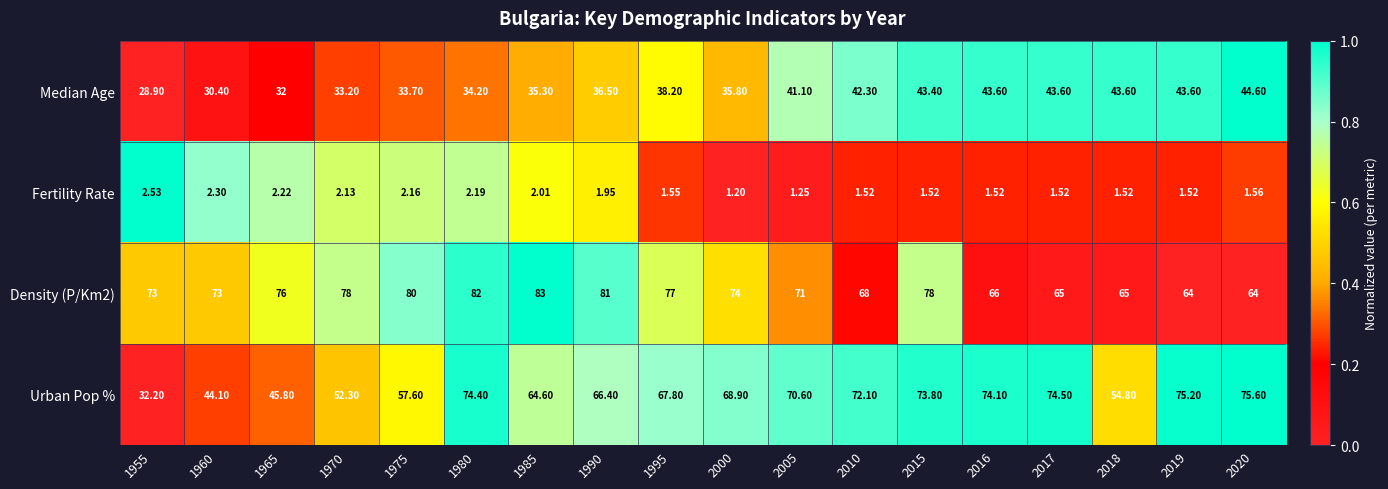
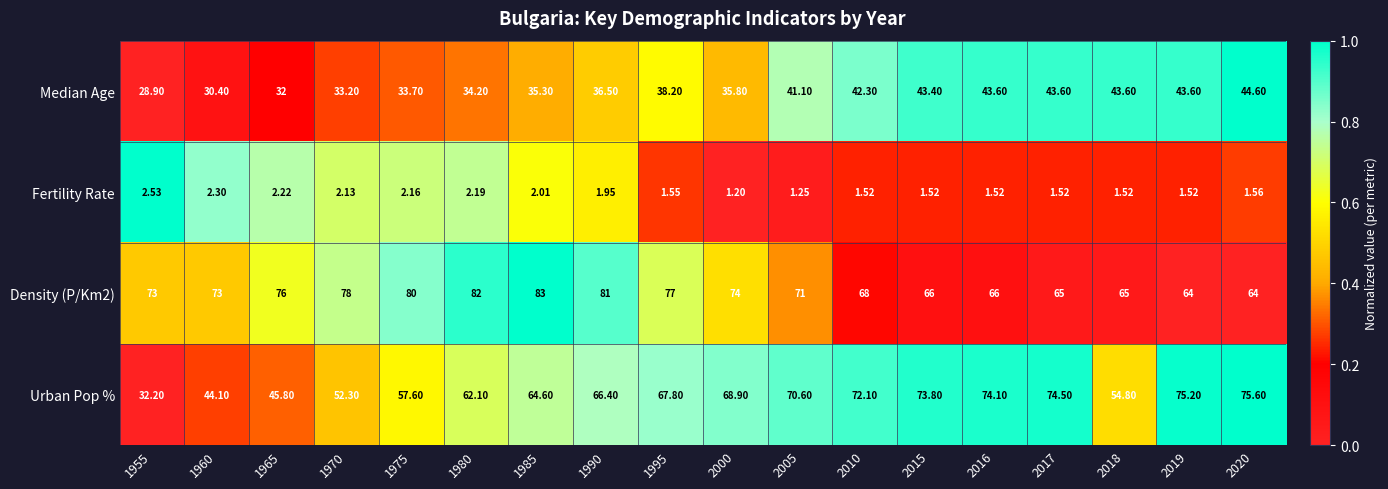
Density (P/Km2), 2015: 78 -> 66
Urban Pop %, 1980: 74.40 -> 62.10
